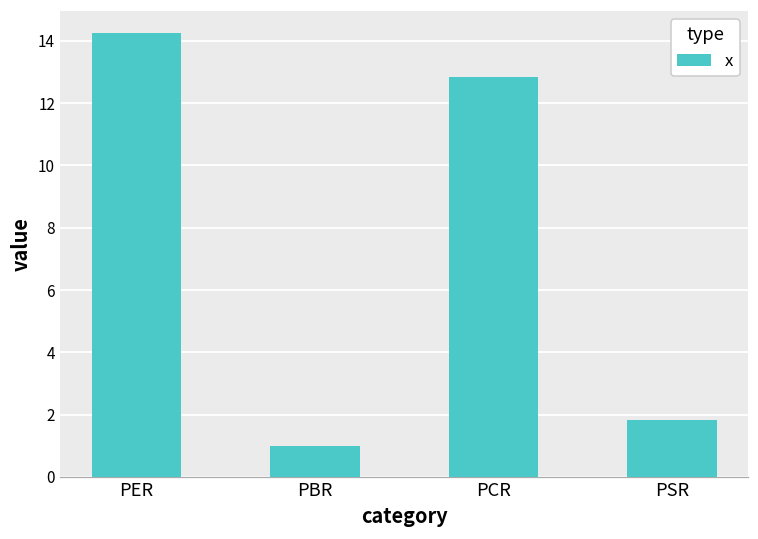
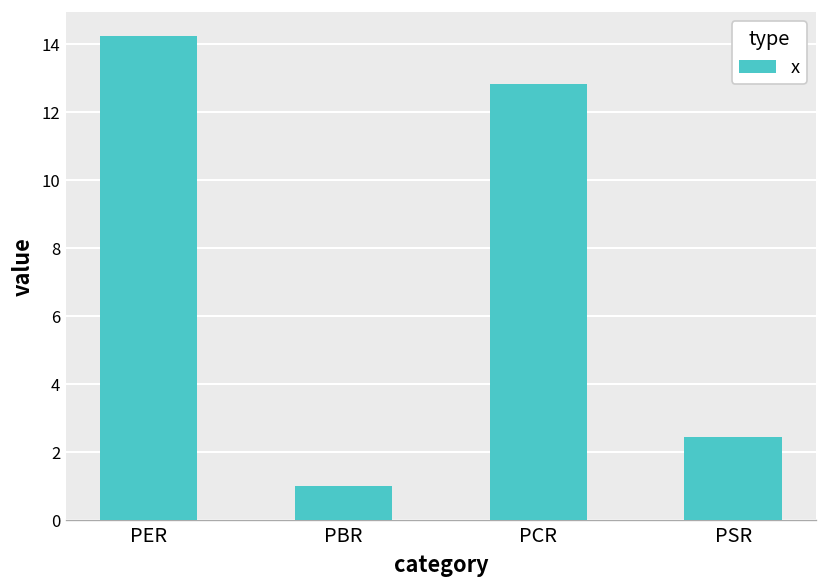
PSR: 1.8 -> 2.5
